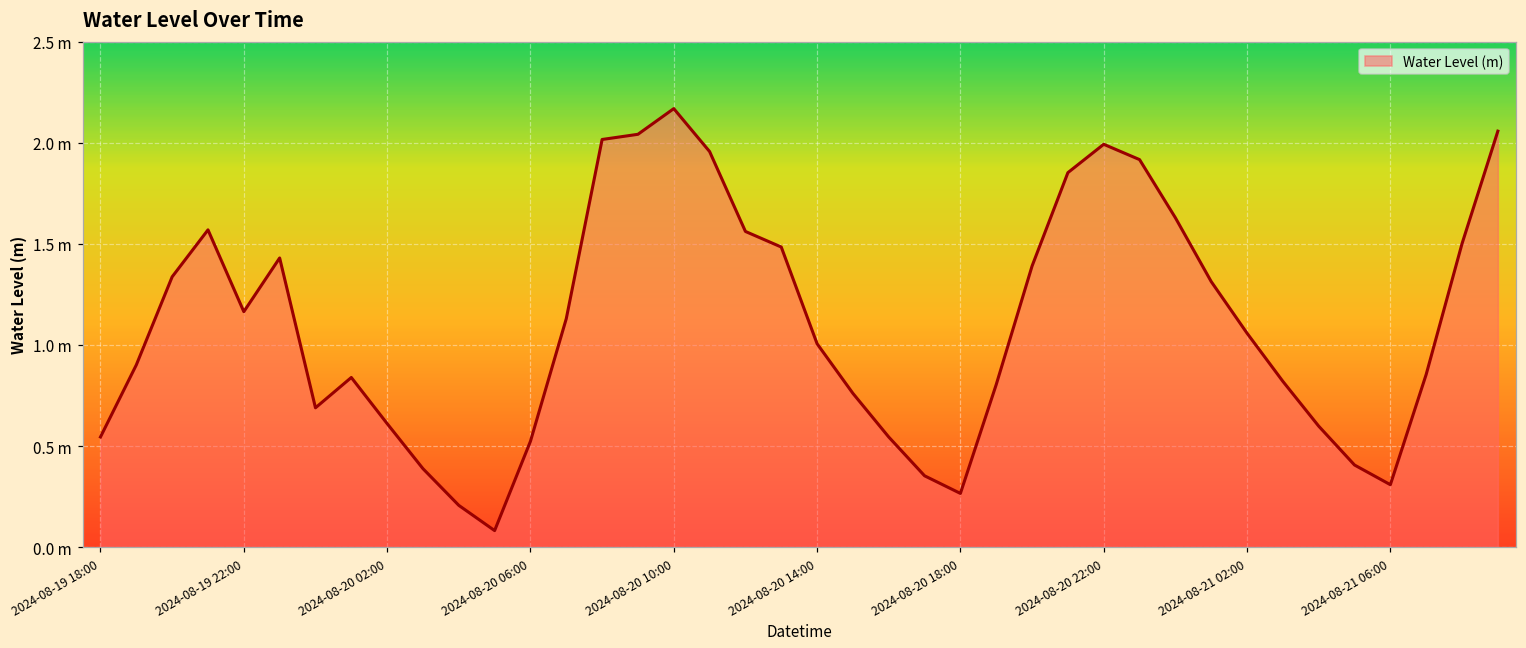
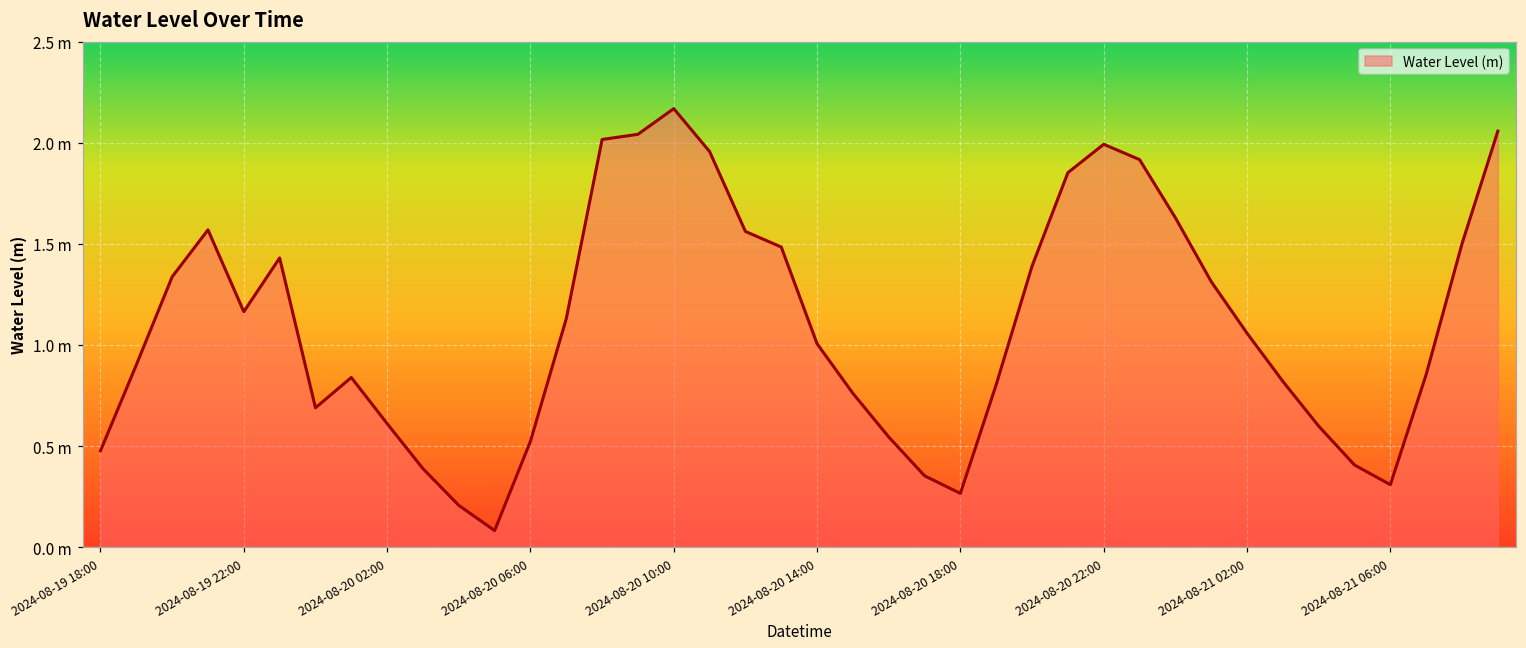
2024-08-19 18:00: 0.54 m -> 0.48 m
